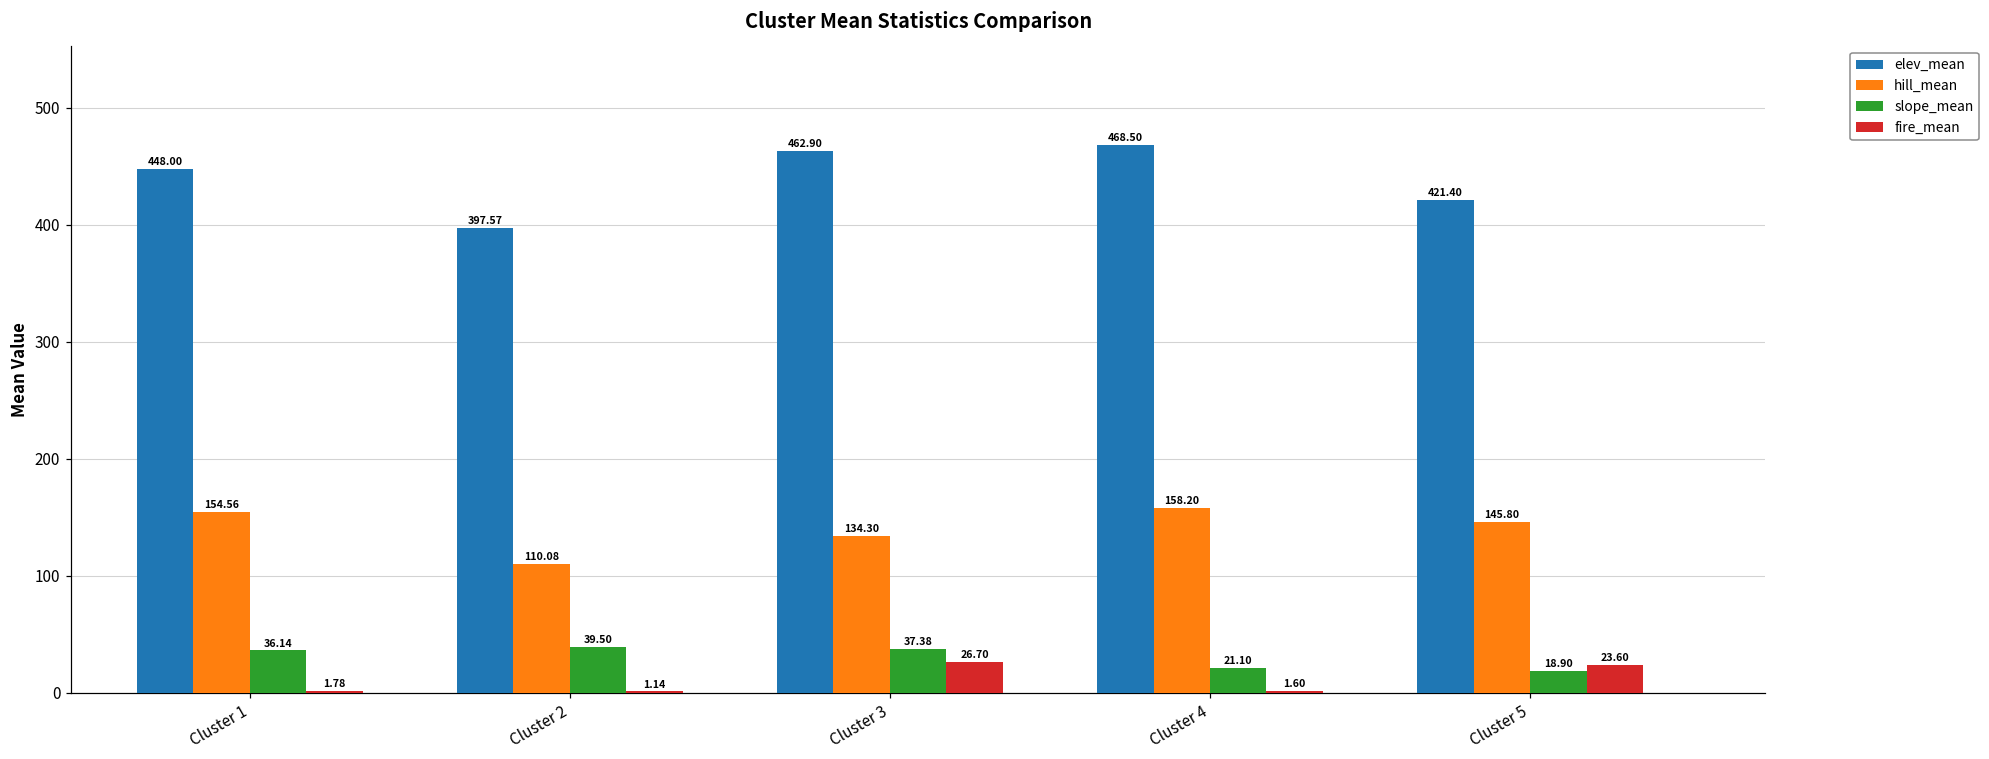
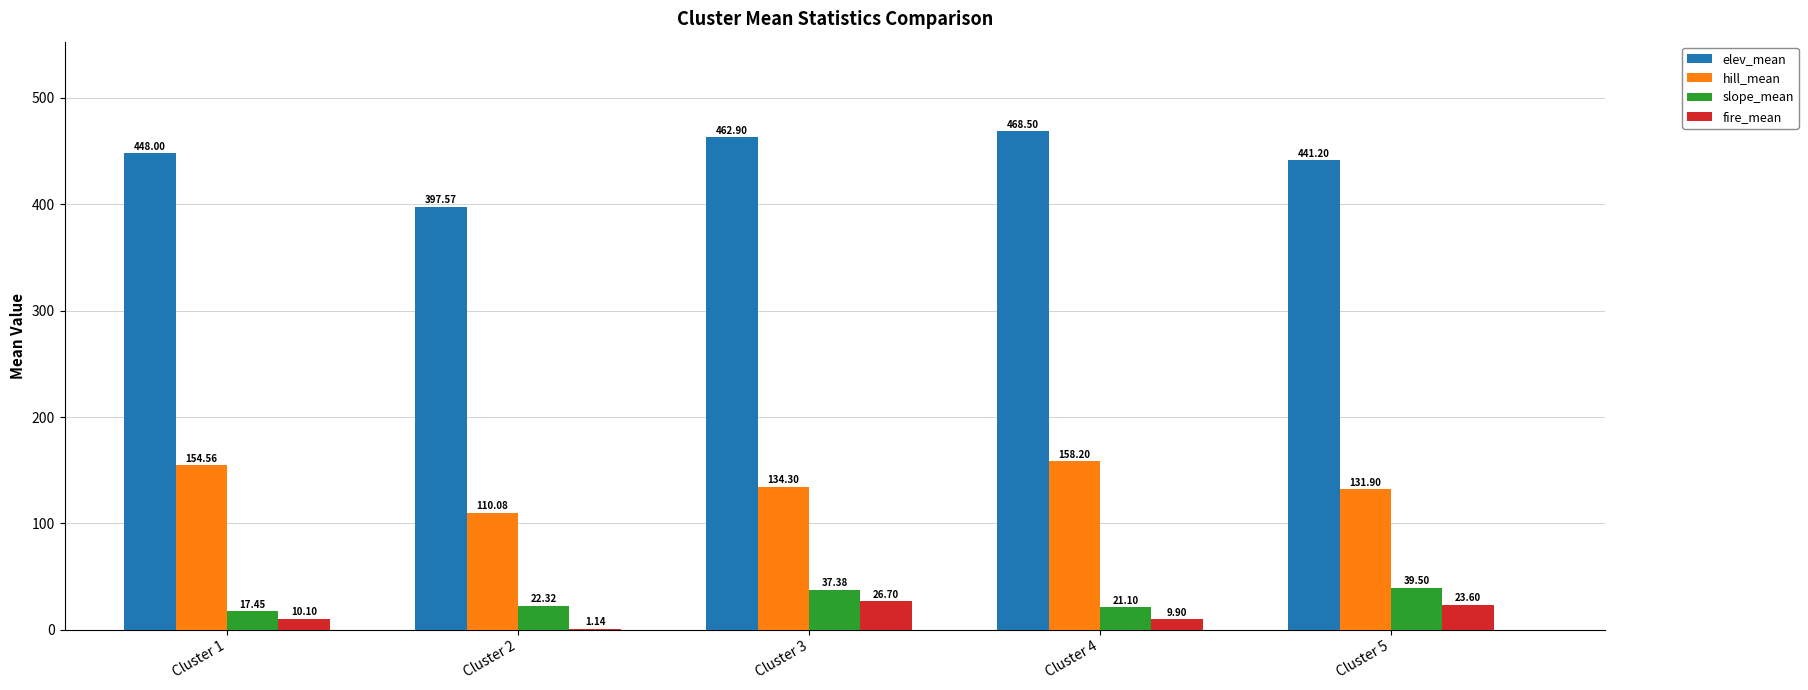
slope_mean, Cluster 1: 36.14 -> 17.45
fire_mean, Cluster 1: 1.78 -> 10.10
slope_mean, Cluster 2: 39.50 -> 22.32
fire_mean, Cluster 4: 1.60 -> 9.90
elev_mean, Cluster 5: 421.40 -> 441.20
hill_mean, Cluster 5: 145.80 -> 131.90
slope_mean, Cluster 5: 18.90 -> 39.50
